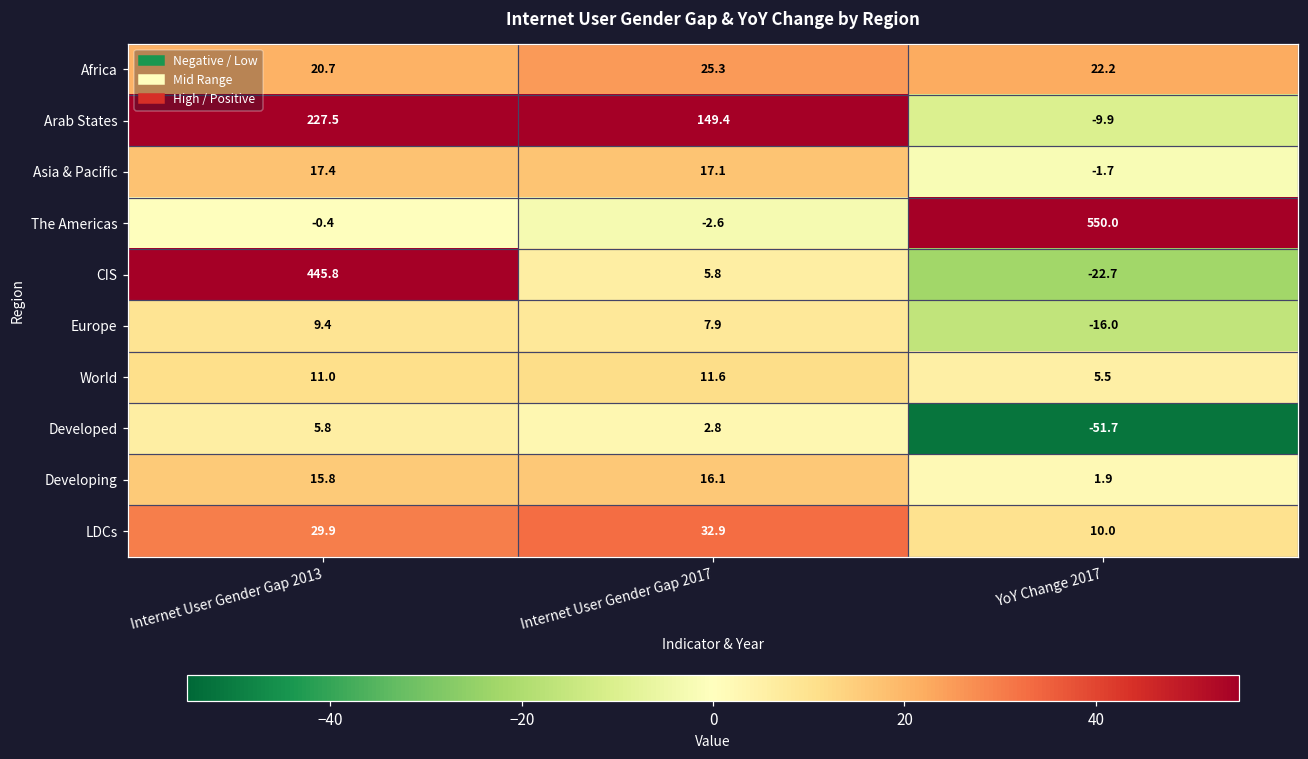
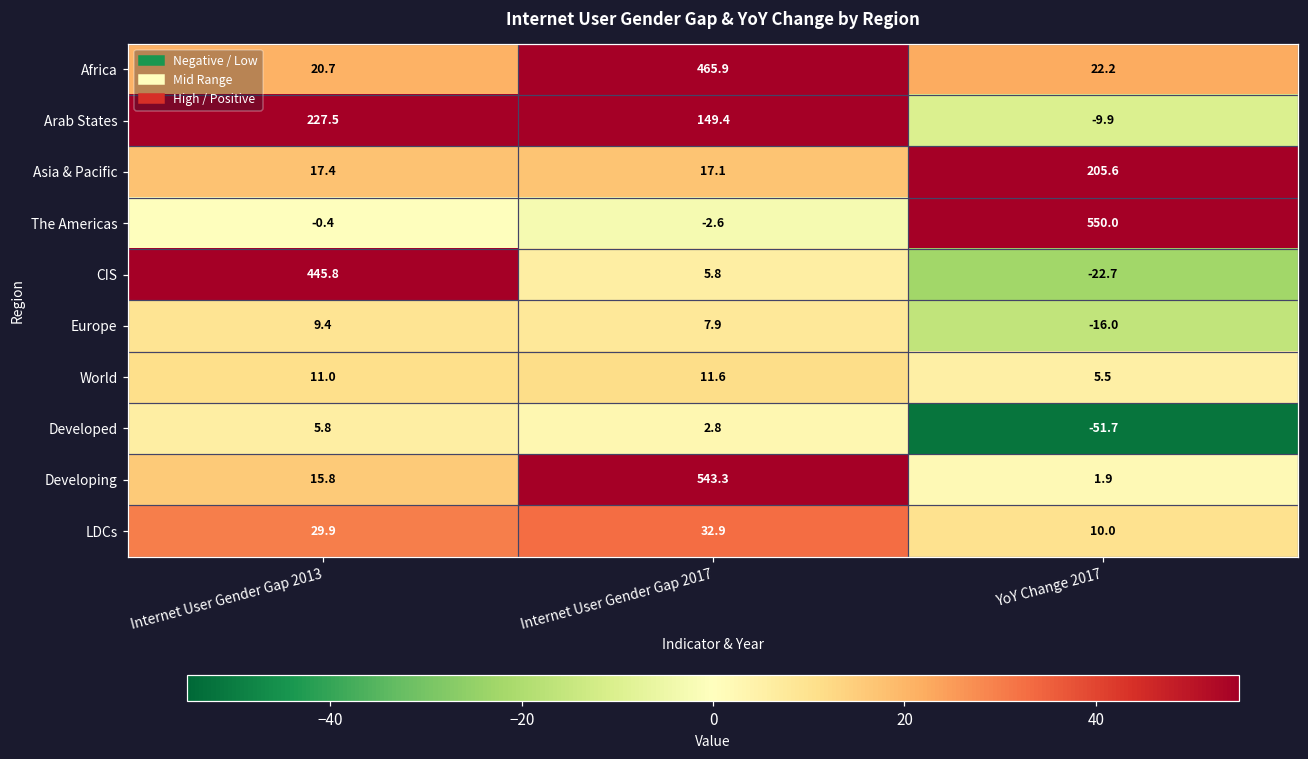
Africa, Internet User Gender Gap 2017: 25.3 -> 465.9
Asia & Pacific, YoY Change 2017: -1.7 -> 205.6
Developing, Internet User Gender Gap 2017: 16.1 -> 543.3
